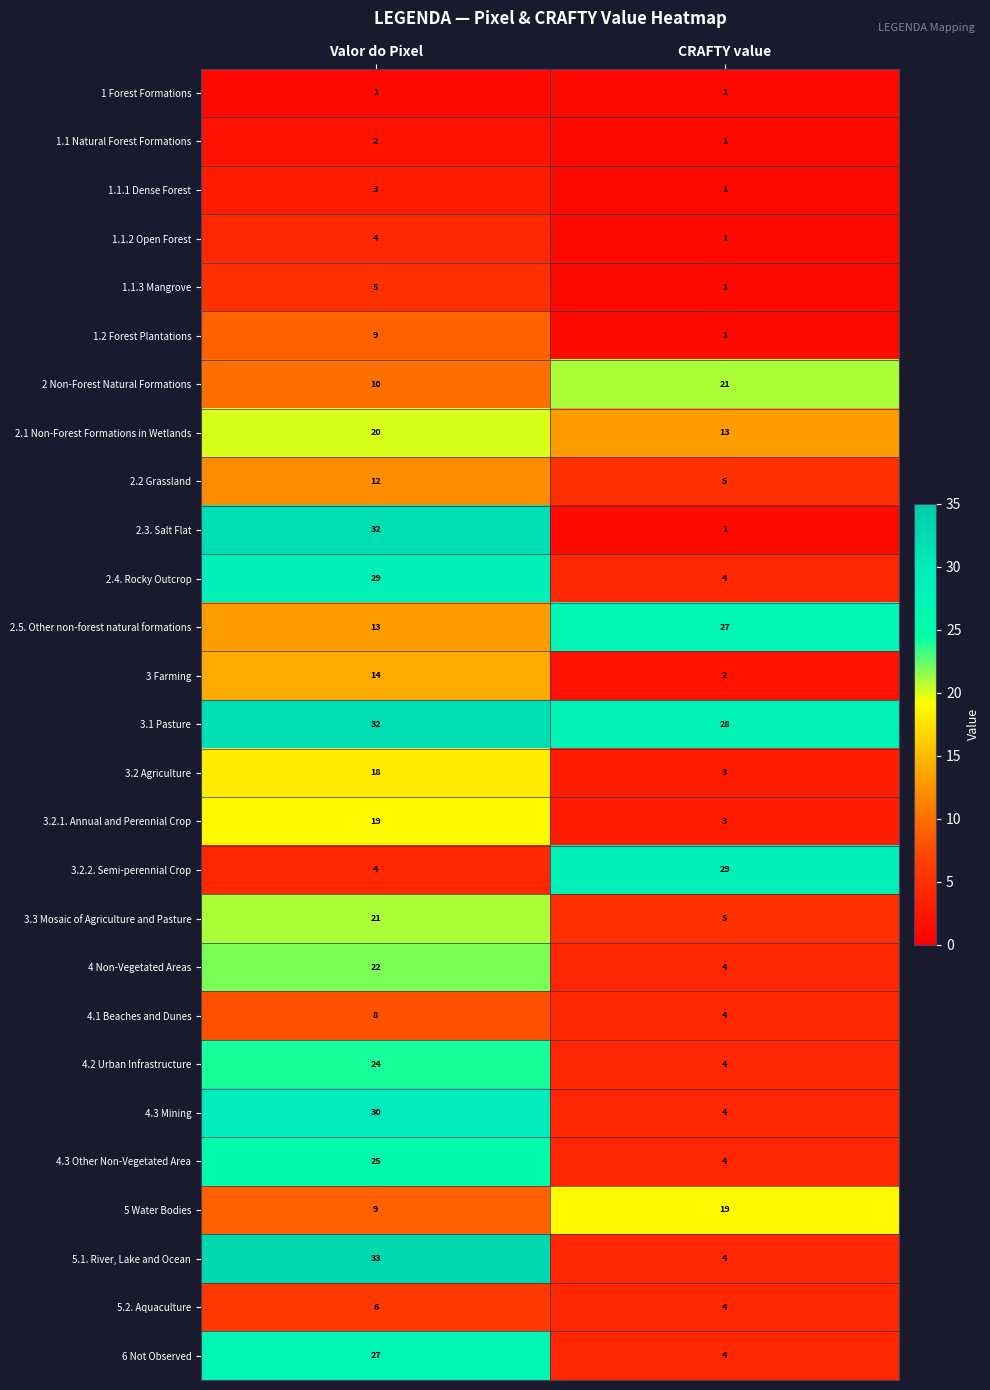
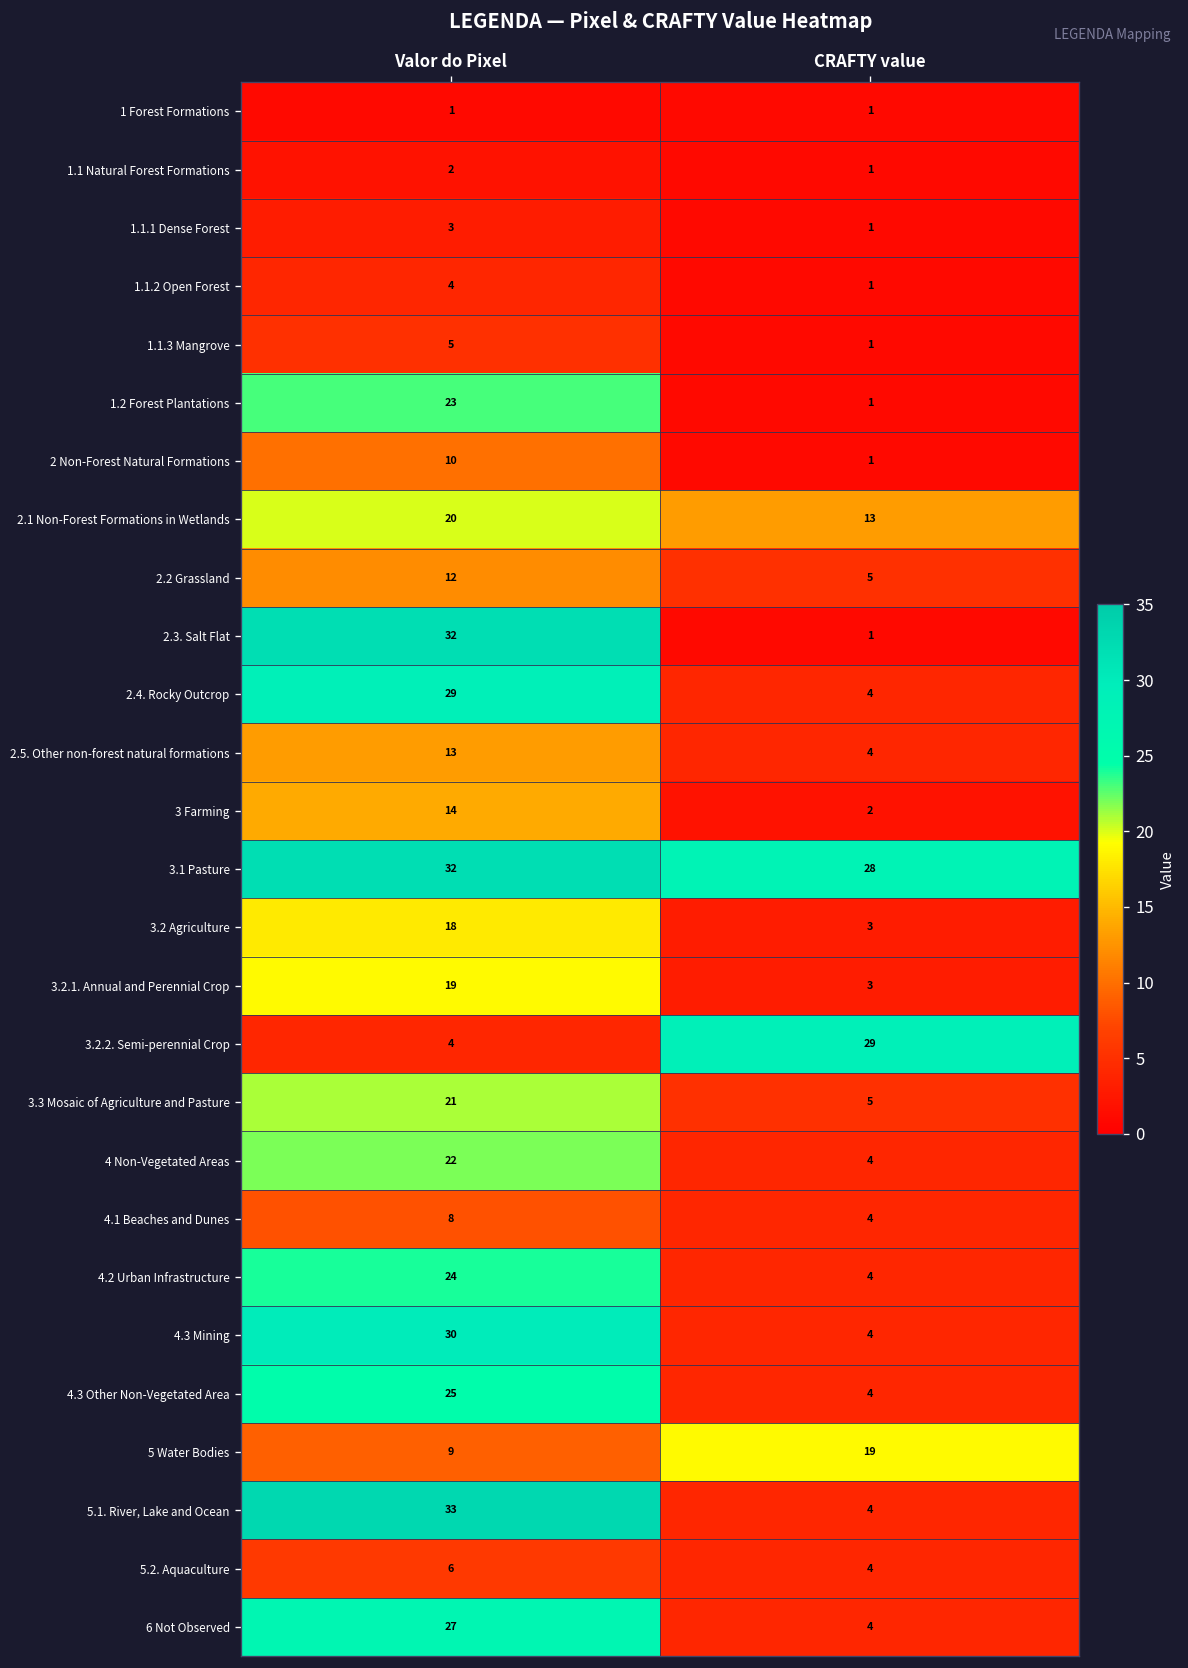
1.2 Forest Plantations, Valor do Pixel: 9 -> 23
2 Non-Forest Natural Formations, CRAFTY value: 21 -> 1
2.5. Other non-forest natural formations, CRAFTY value: 27 -> 4
